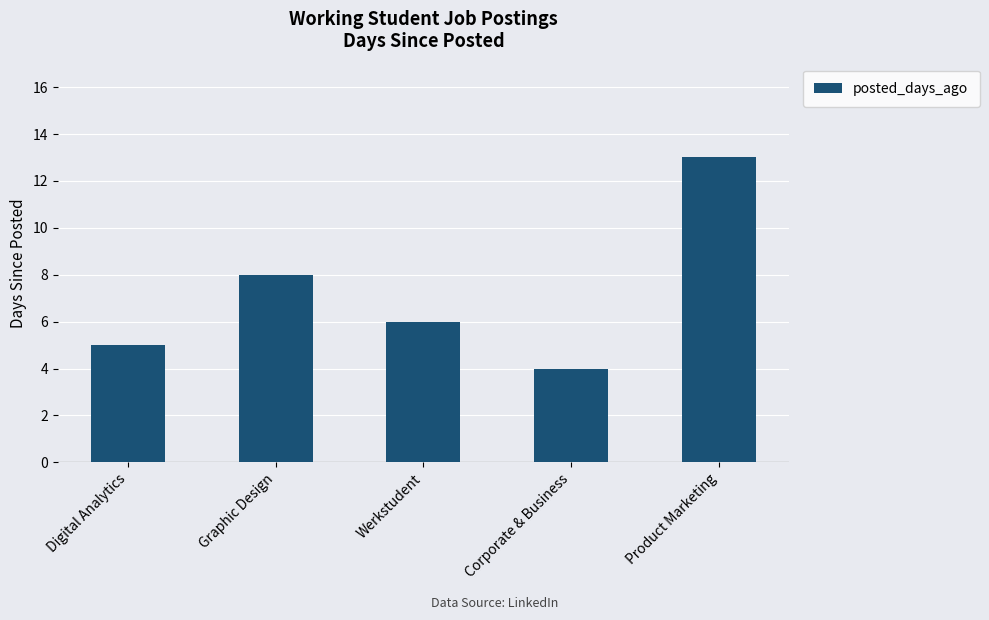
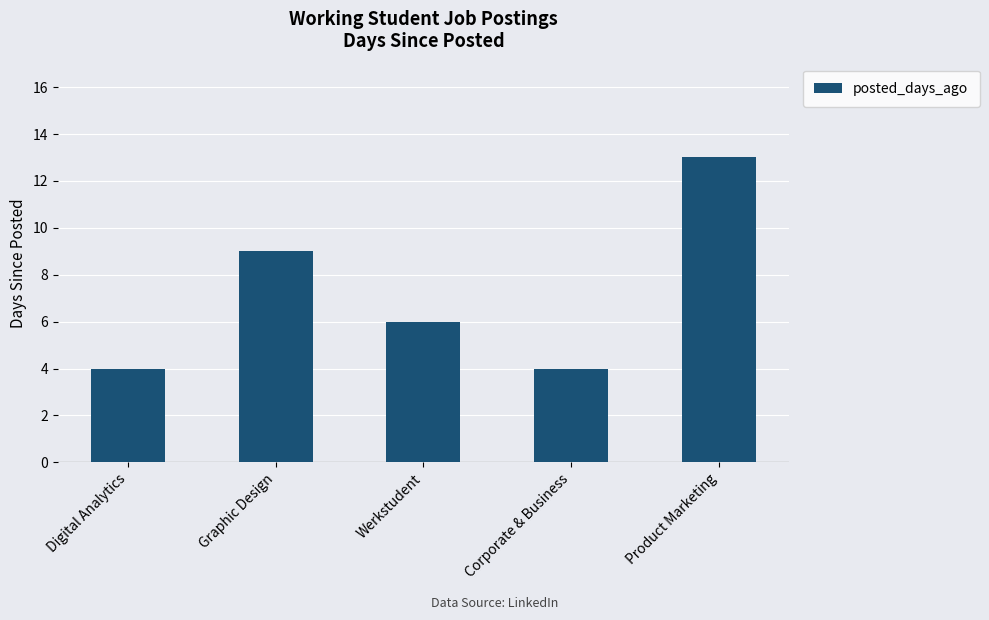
Digital Analytics: 5 -> 4
Graphic Design: 8 -> 9
